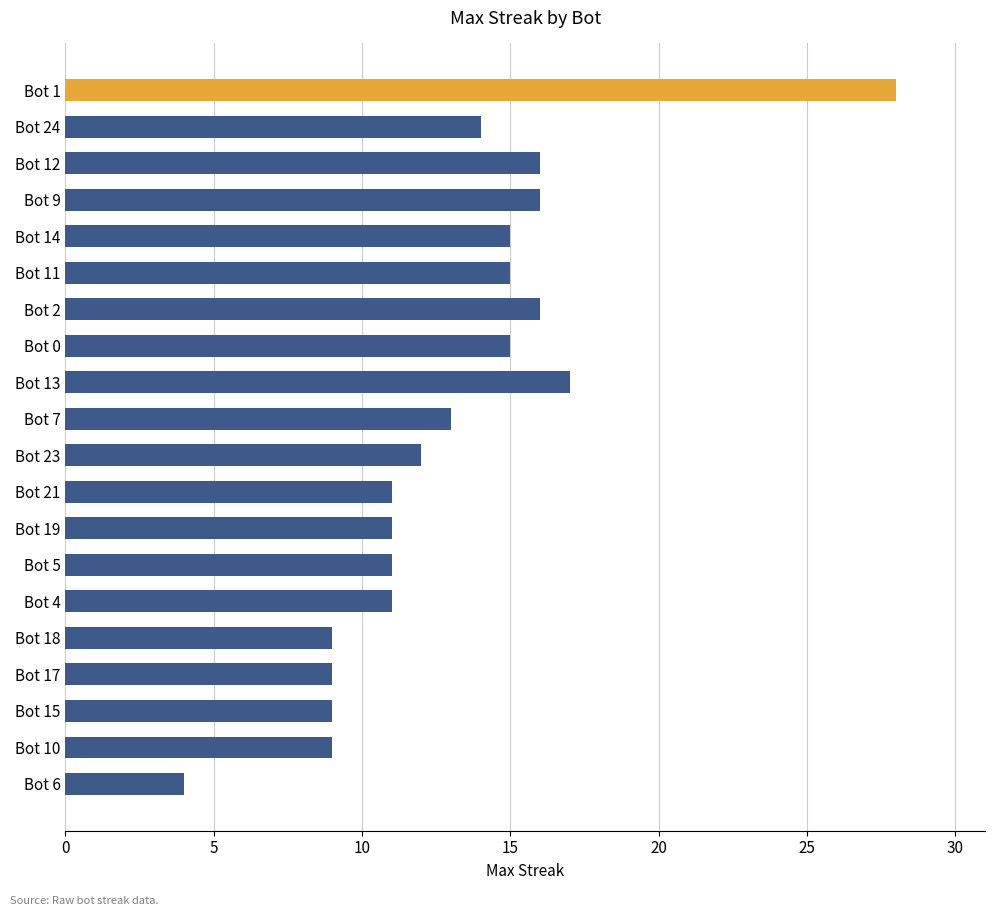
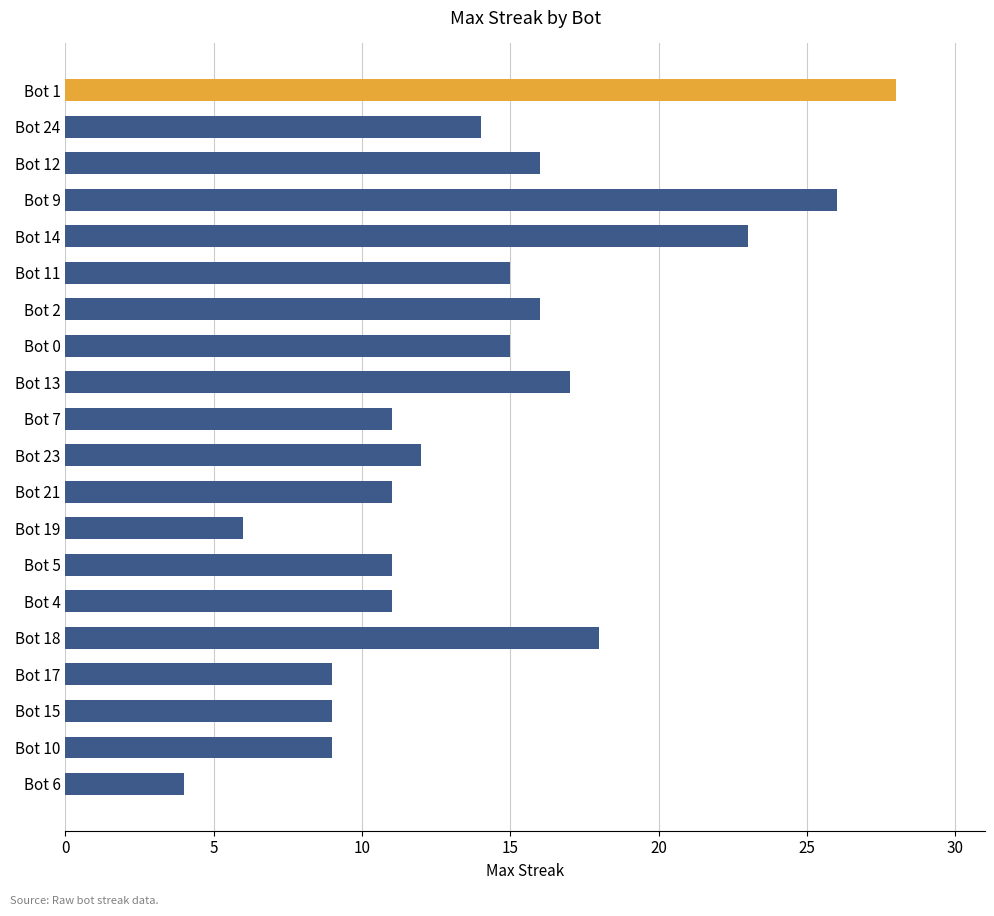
Bot 9: 16 -> 26
Bot 14: 15 -> 23
Bot 7: 13 -> 11
Bot 19: 11 -> 6
Bot 18: 9 -> 18
